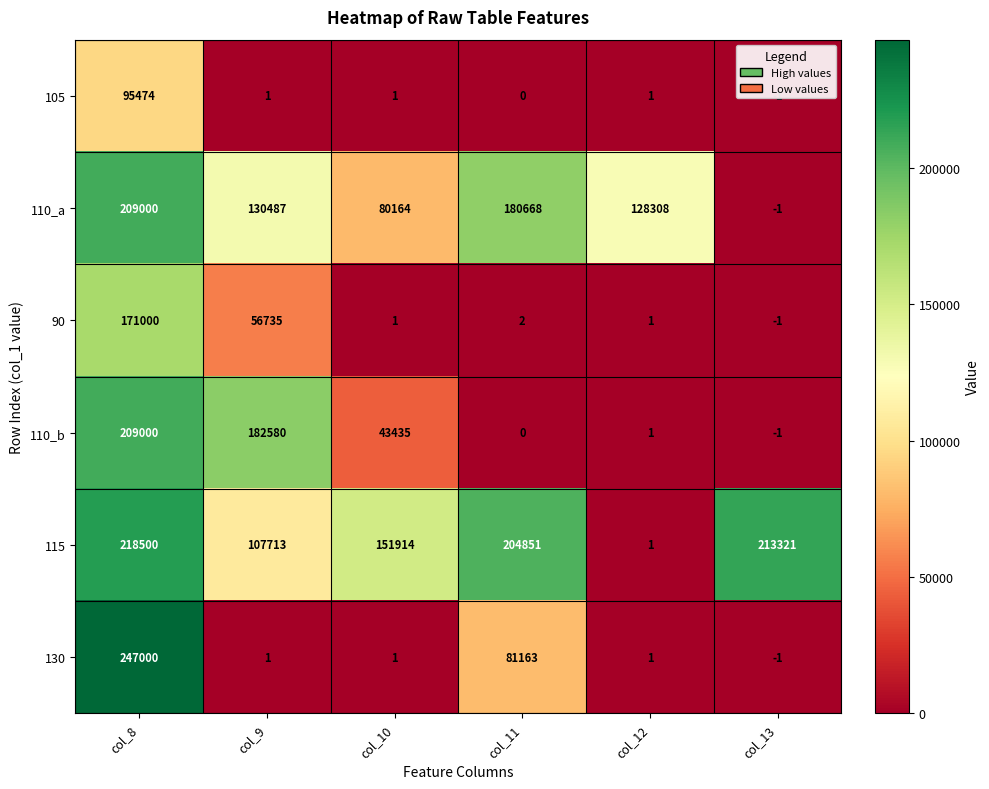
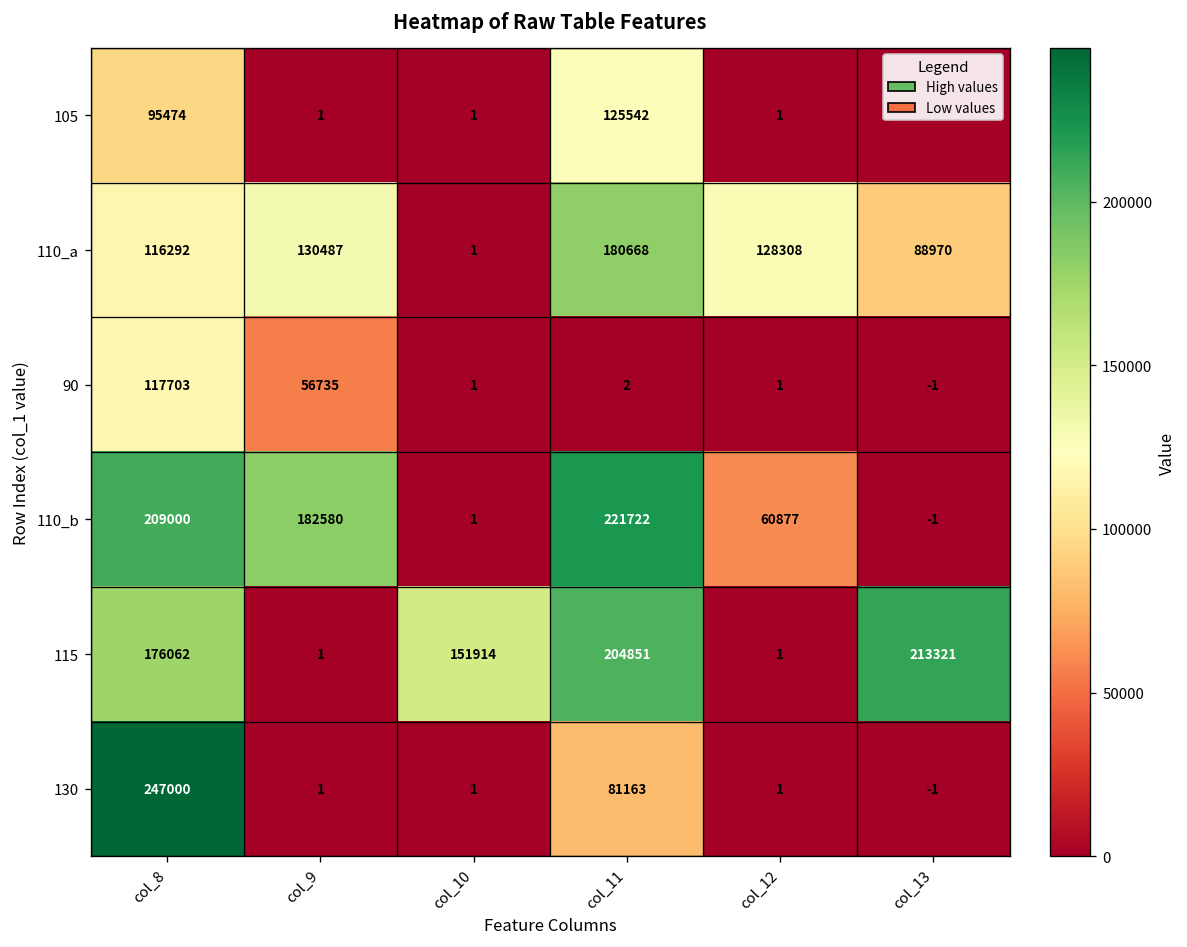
105, col_11: 0 -> 125542
110_a, col_8: 209000 -> 116292
110_a, col_10: 80164 -> 1
110_a, col_13: -1 -> 88970
90, col_8: 171000 -> 117703
110_b, col_10: 43435 -> 1
110_b, col_11: 0 -> 221722
110_b, col_12: 1 -> 60877
115, col_8: 218500 -> 176062
115, col_9: 107713 -> 1
